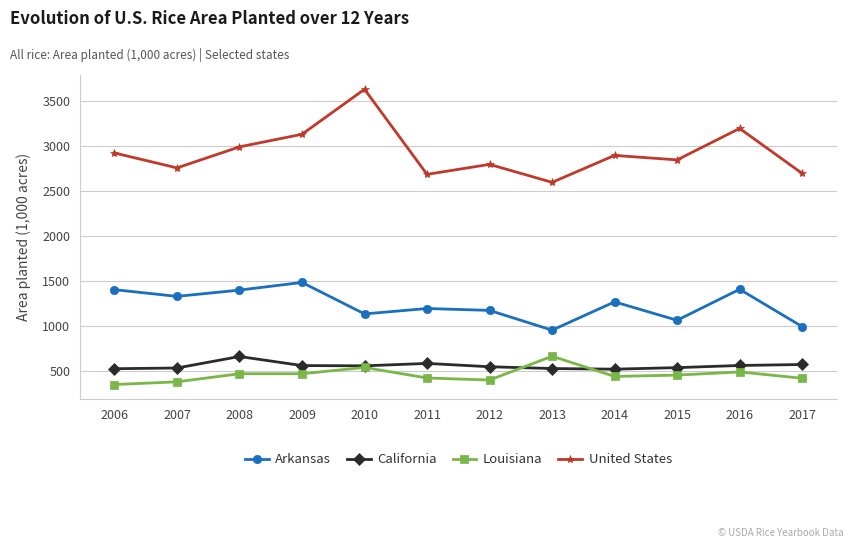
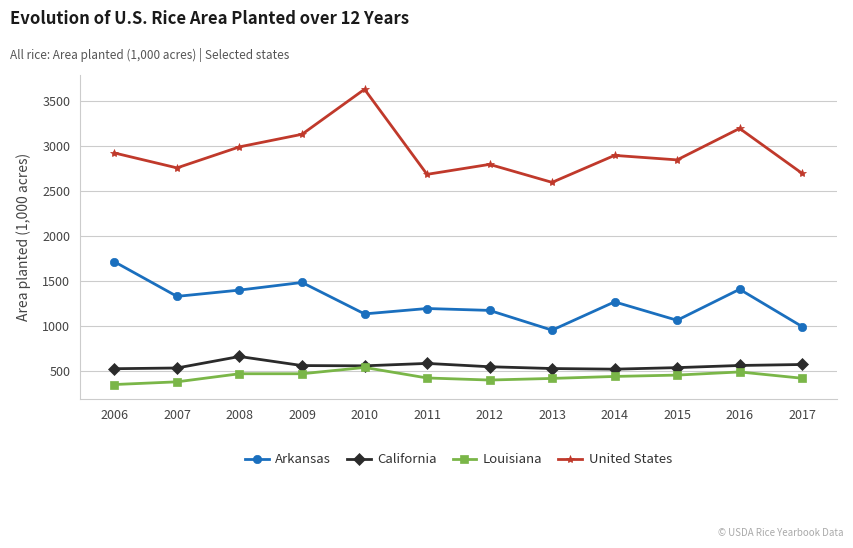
Arkansas, 2006: 1400 -> 1700
Louisiana, 2013: 700 -> 400
